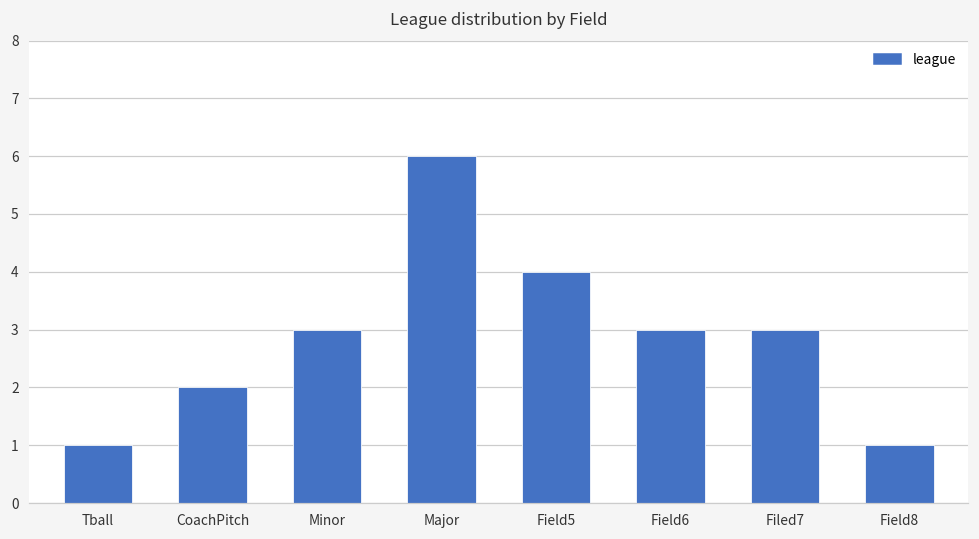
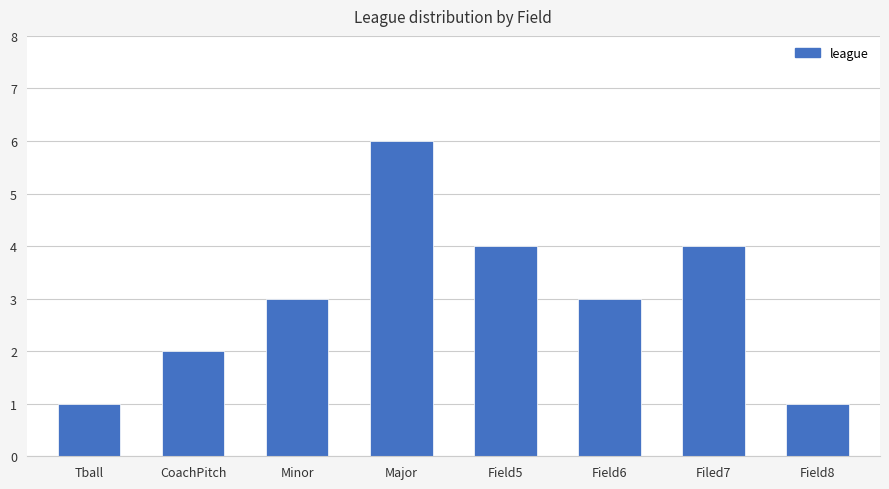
Filed7: 3 -> 4
